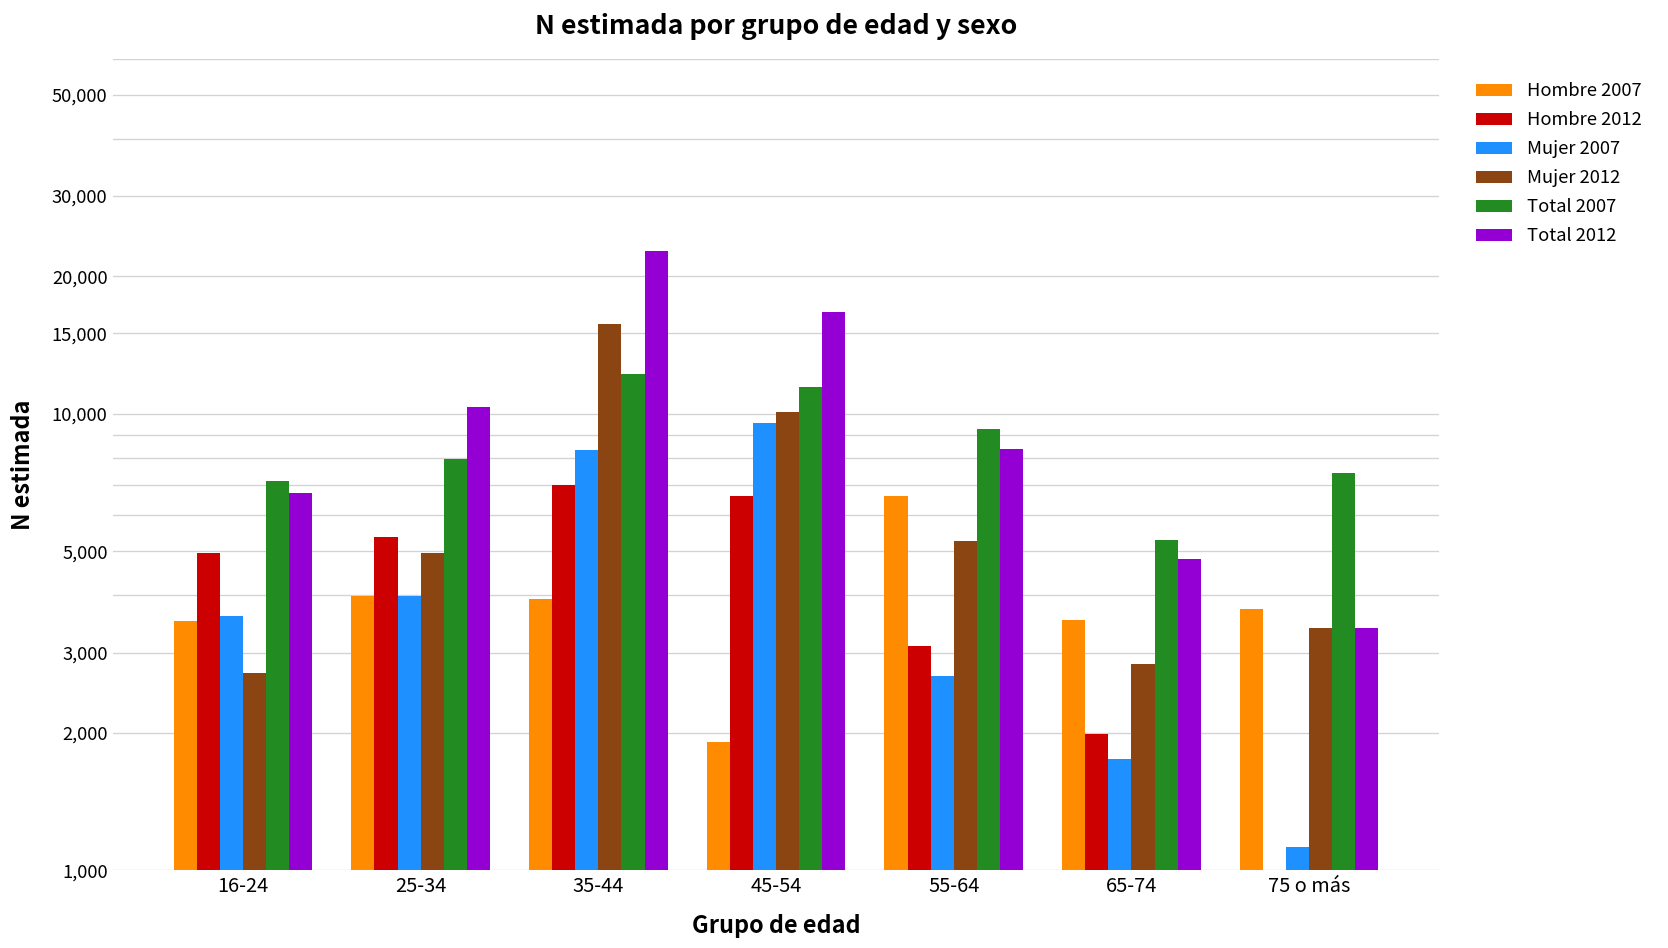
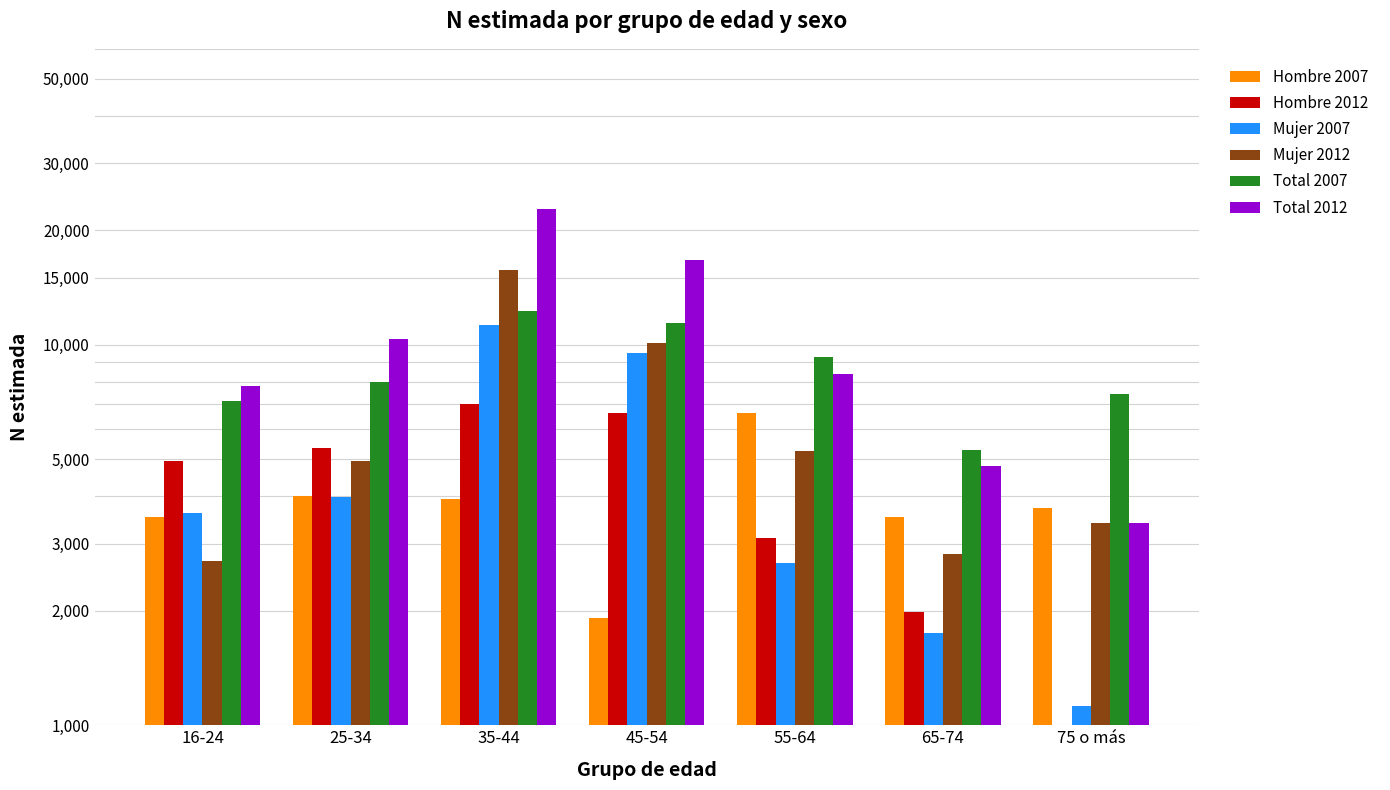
Total 2012, 16-24: 6,700 -> 7,800
Mujer 2007, 35-44: 8,300 -> 11,200
